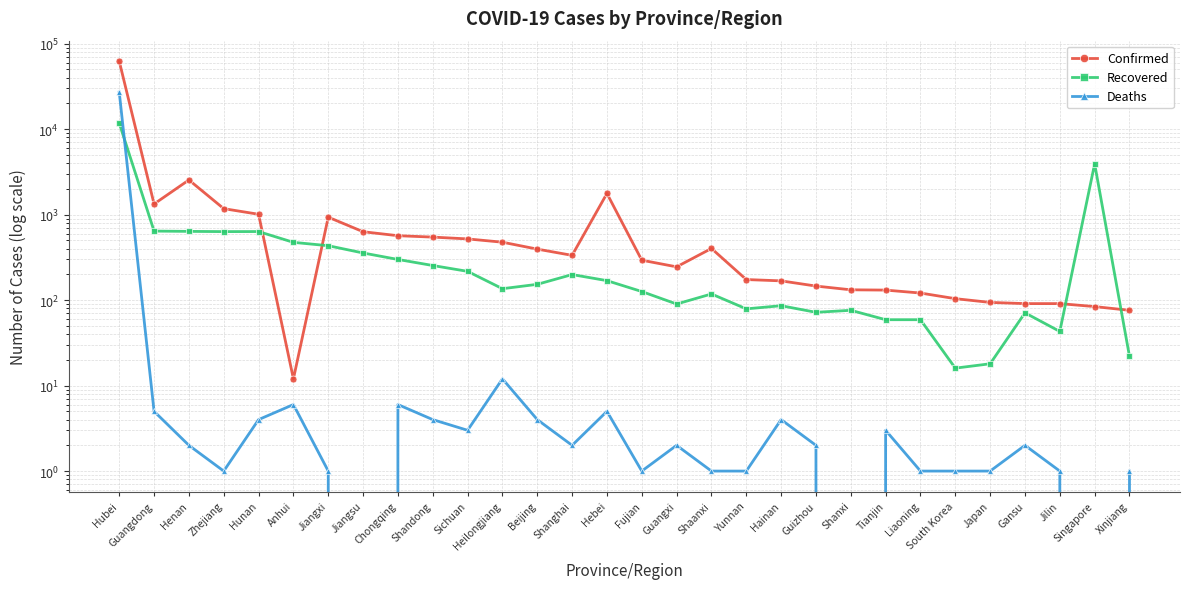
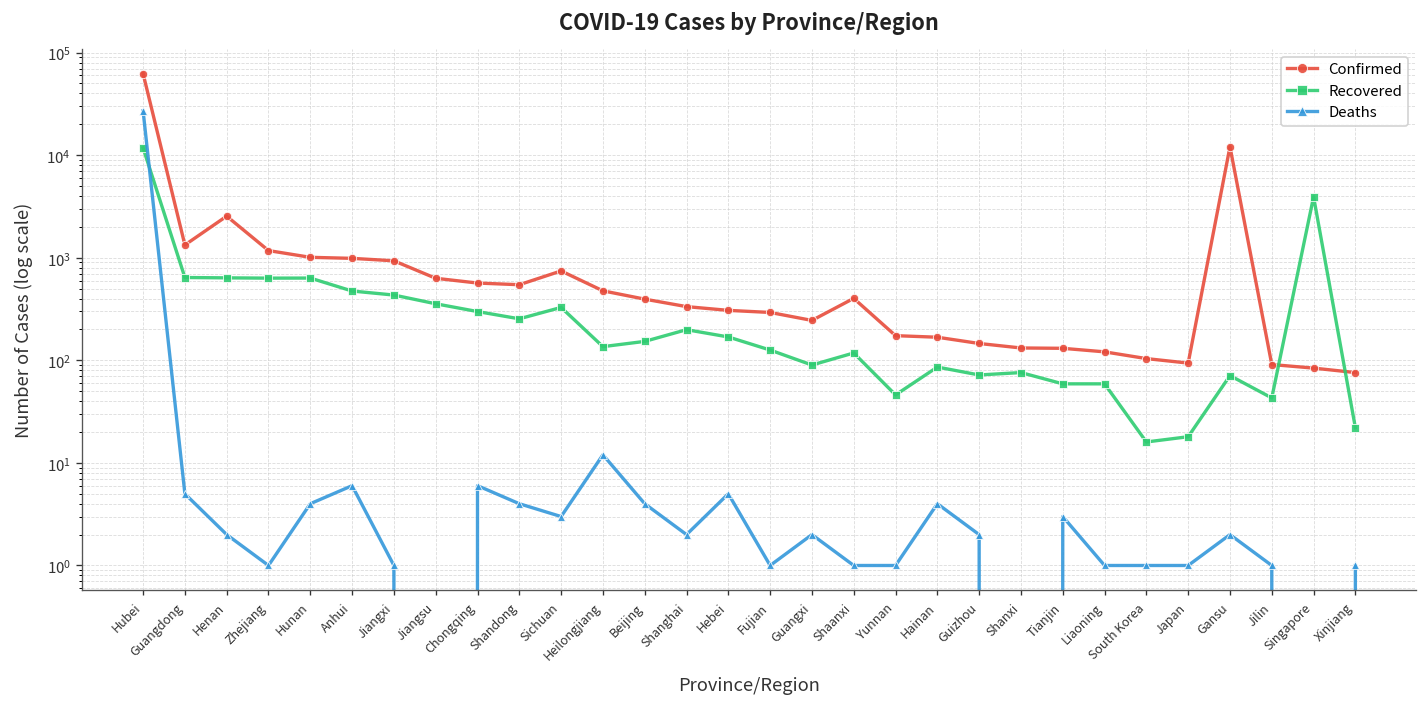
Confirmed, Anhui: 12 -> 1000
Confirmed, Sichuan: 500 -> 700
Recovered, Sichuan: 220 -> 330
Confirmed, Hebei: 1800 -> 310
Recovered, Yunnan: 80 -> 50
Confirmed, Gansu: 90 -> 12000
